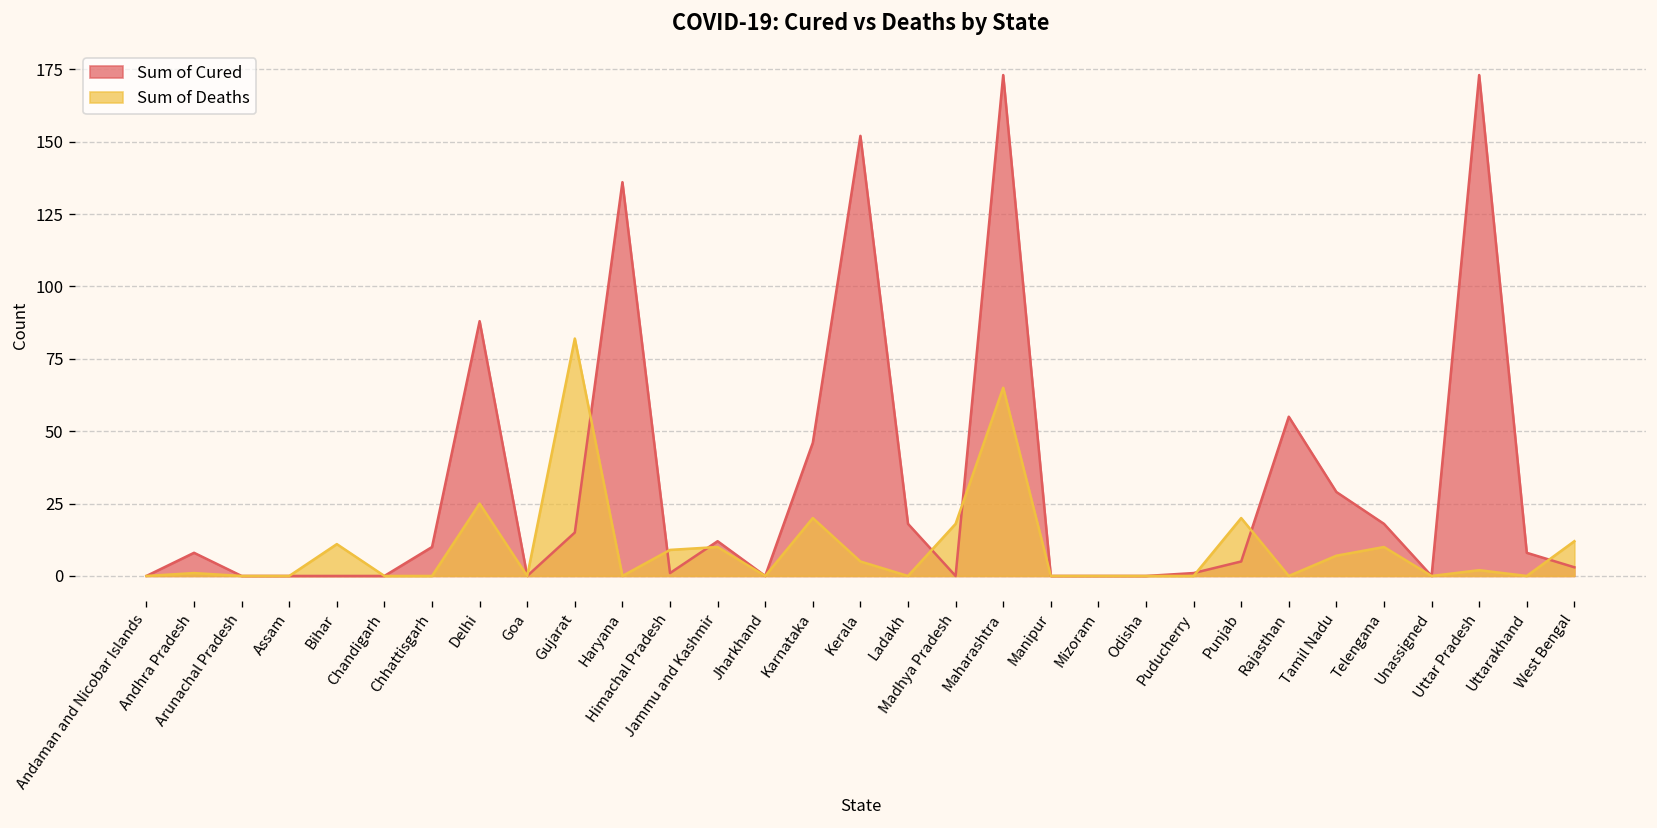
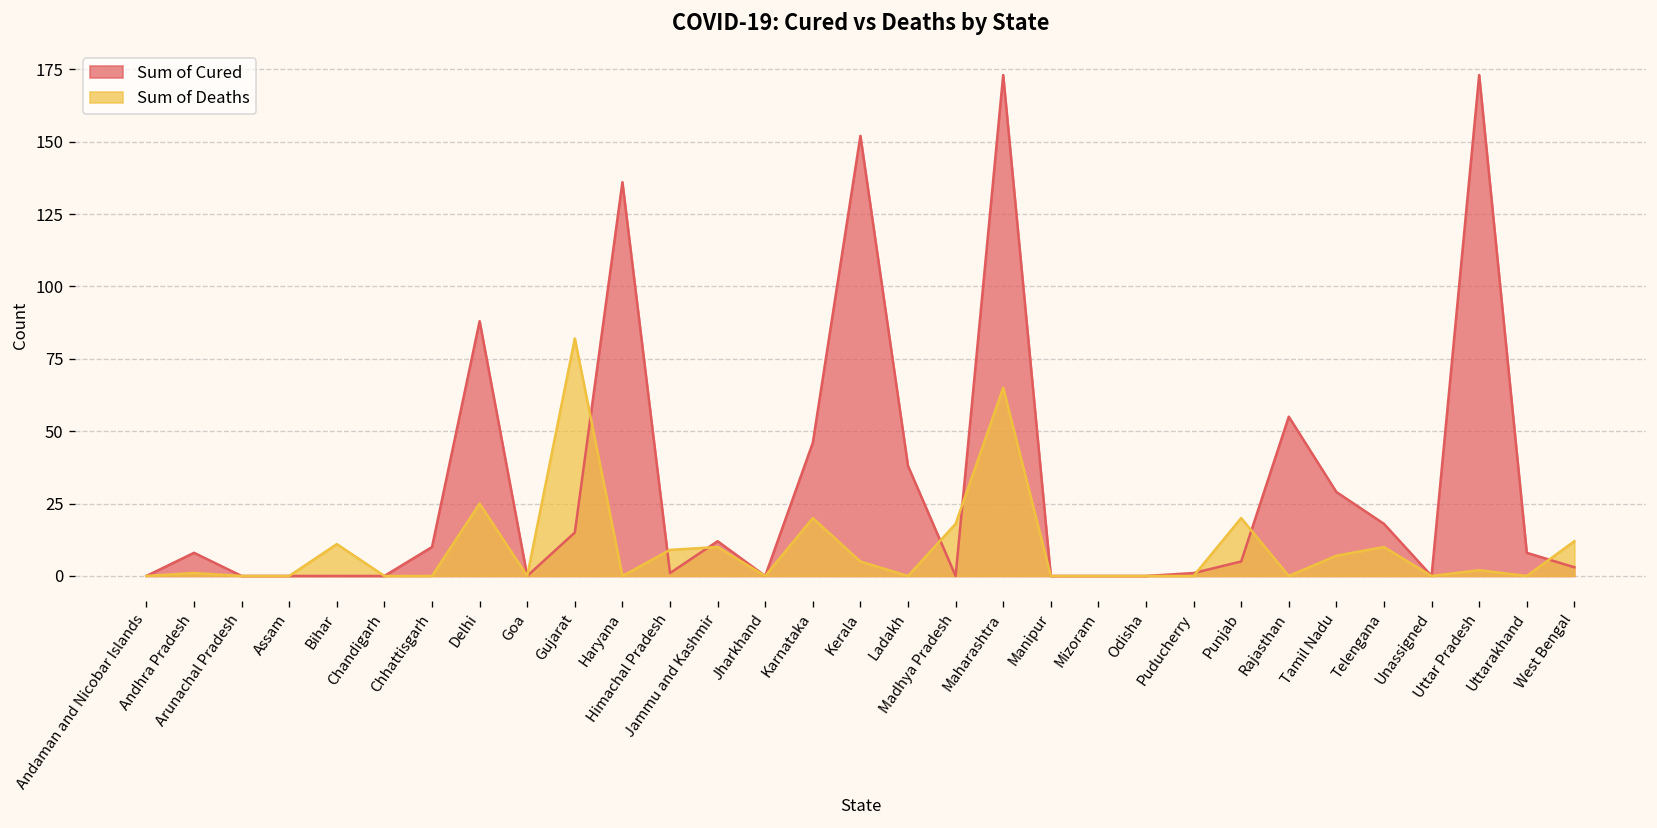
Sum of Cured, Ladakh: 18 -> 38
